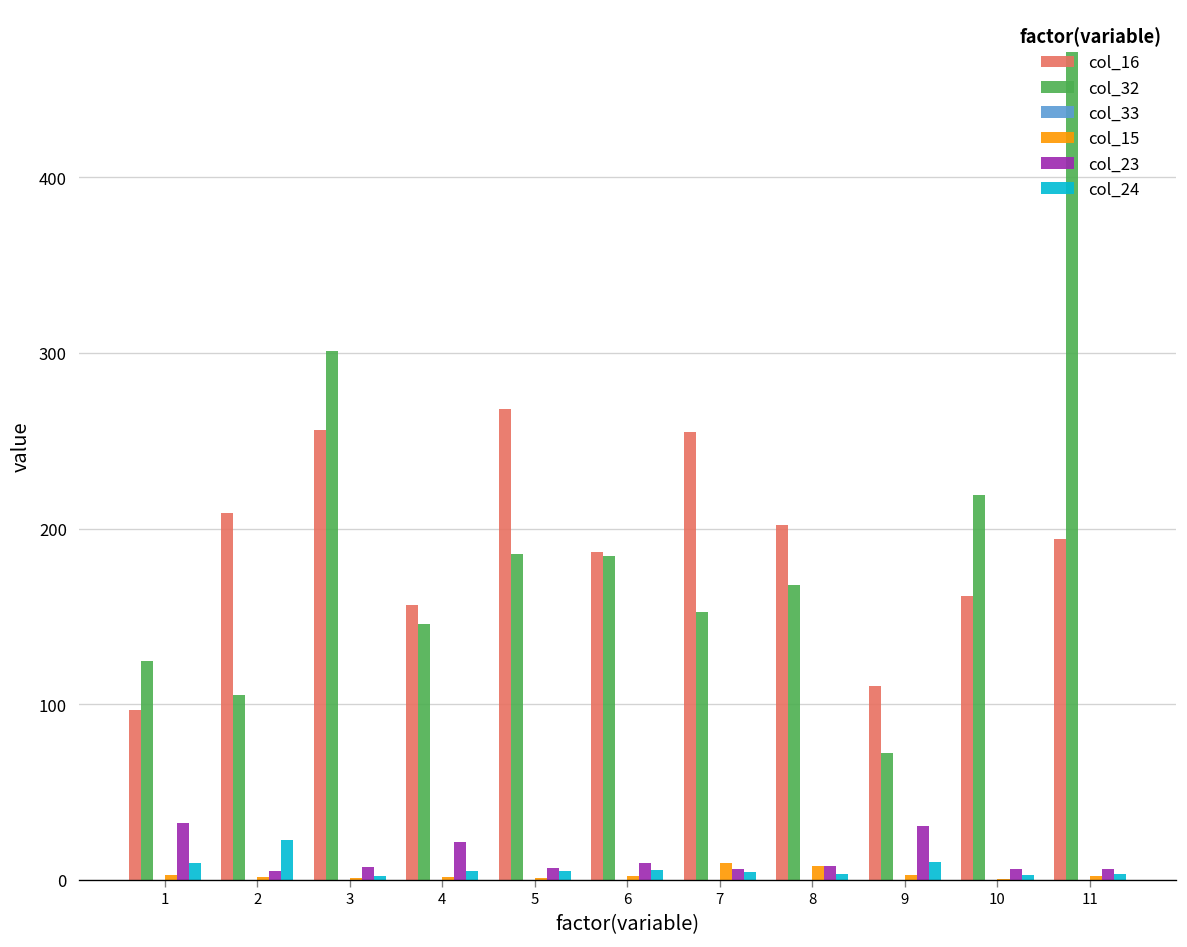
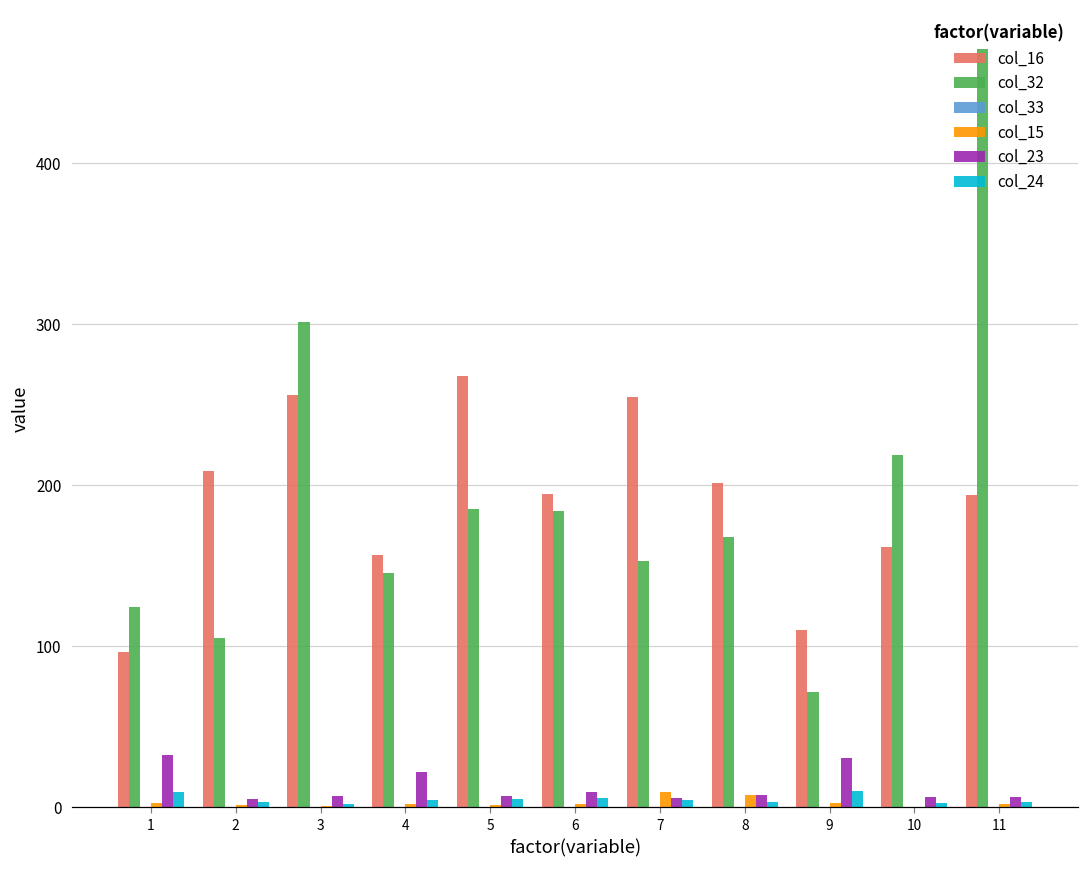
col_24, 2: 23 -> 3
col_16, 6: 187 -> 195
